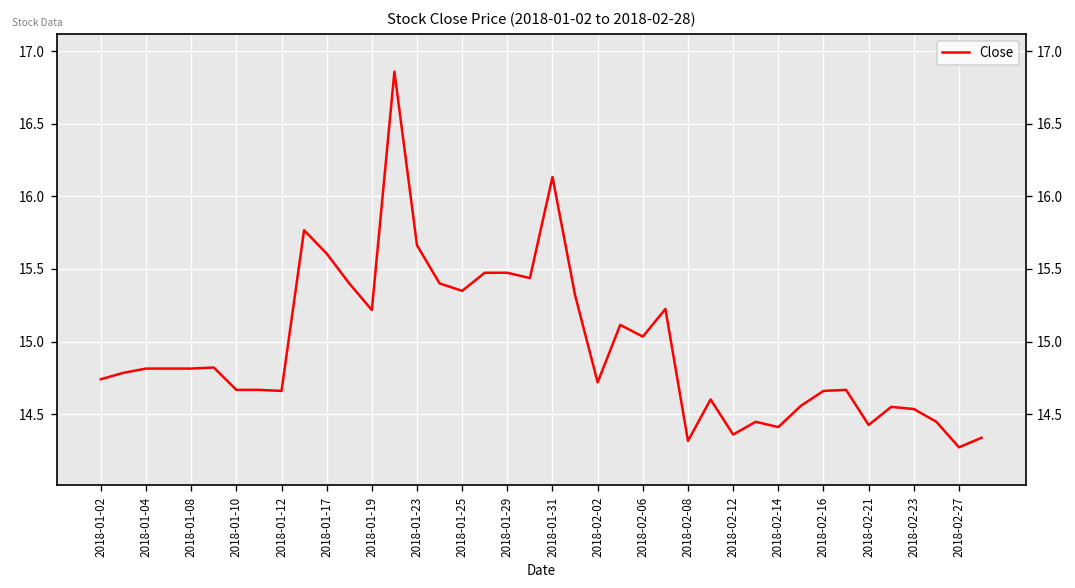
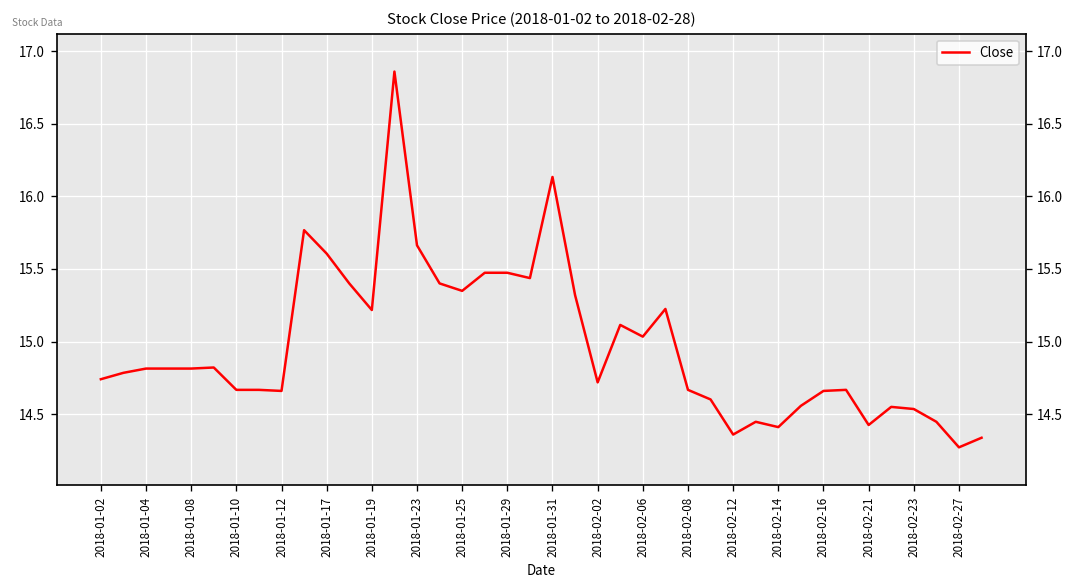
2018-02-08: 14.32 -> 14.67
